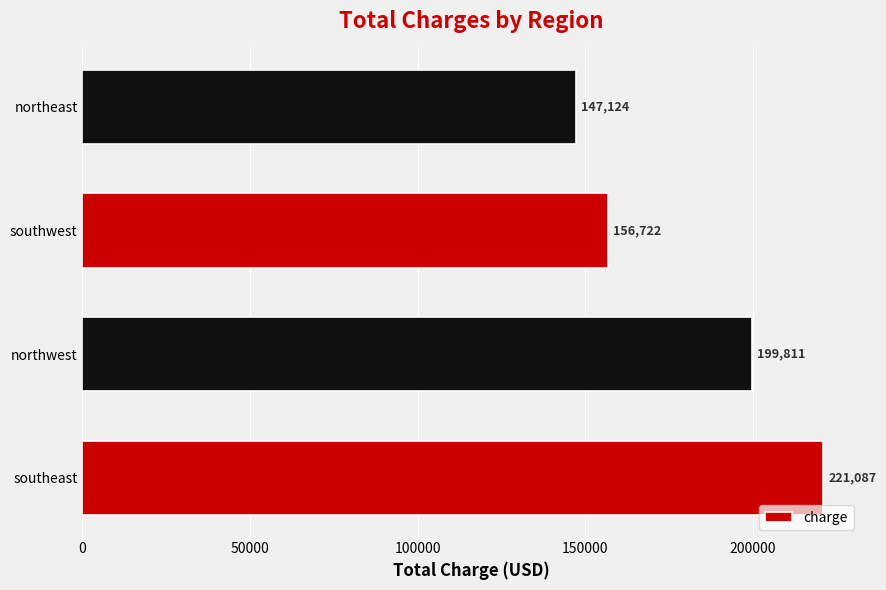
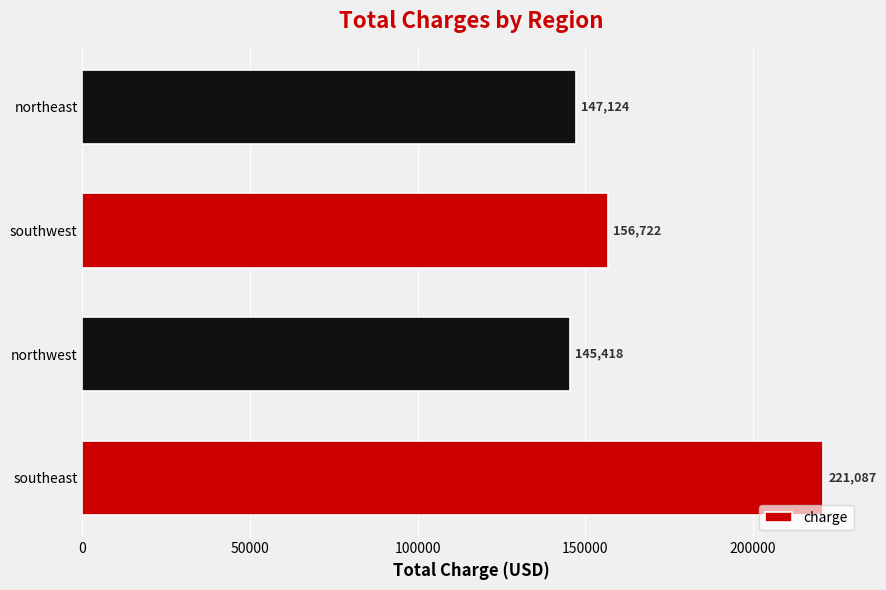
northwest: 199,811 -> 145,418
